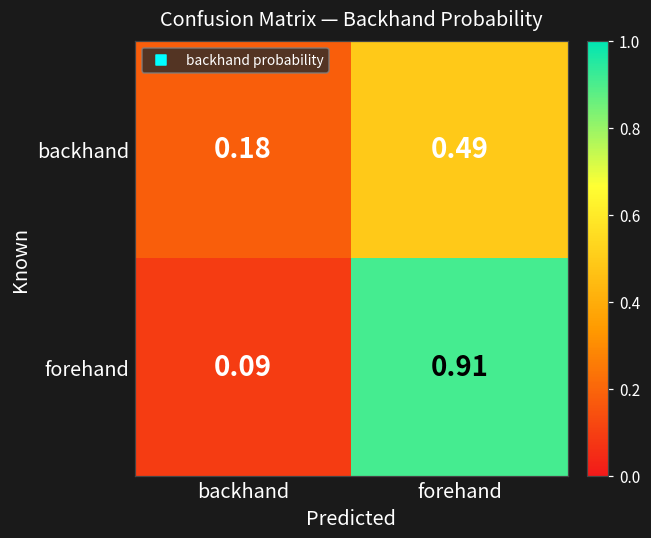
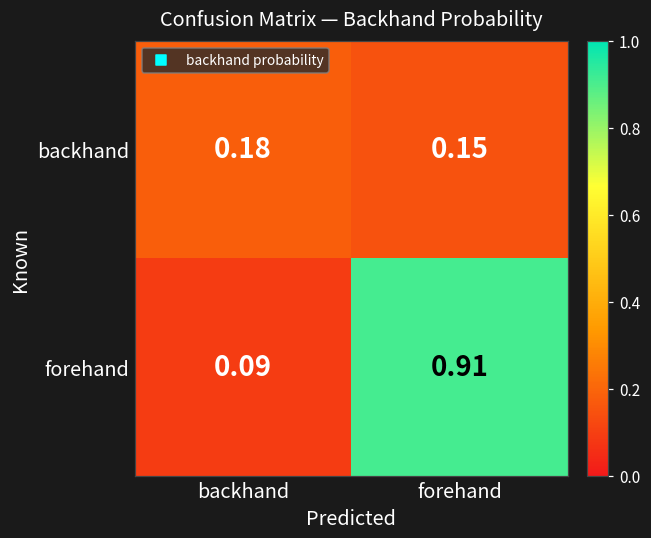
backhand, forehand: 0.49 -> 0.15
